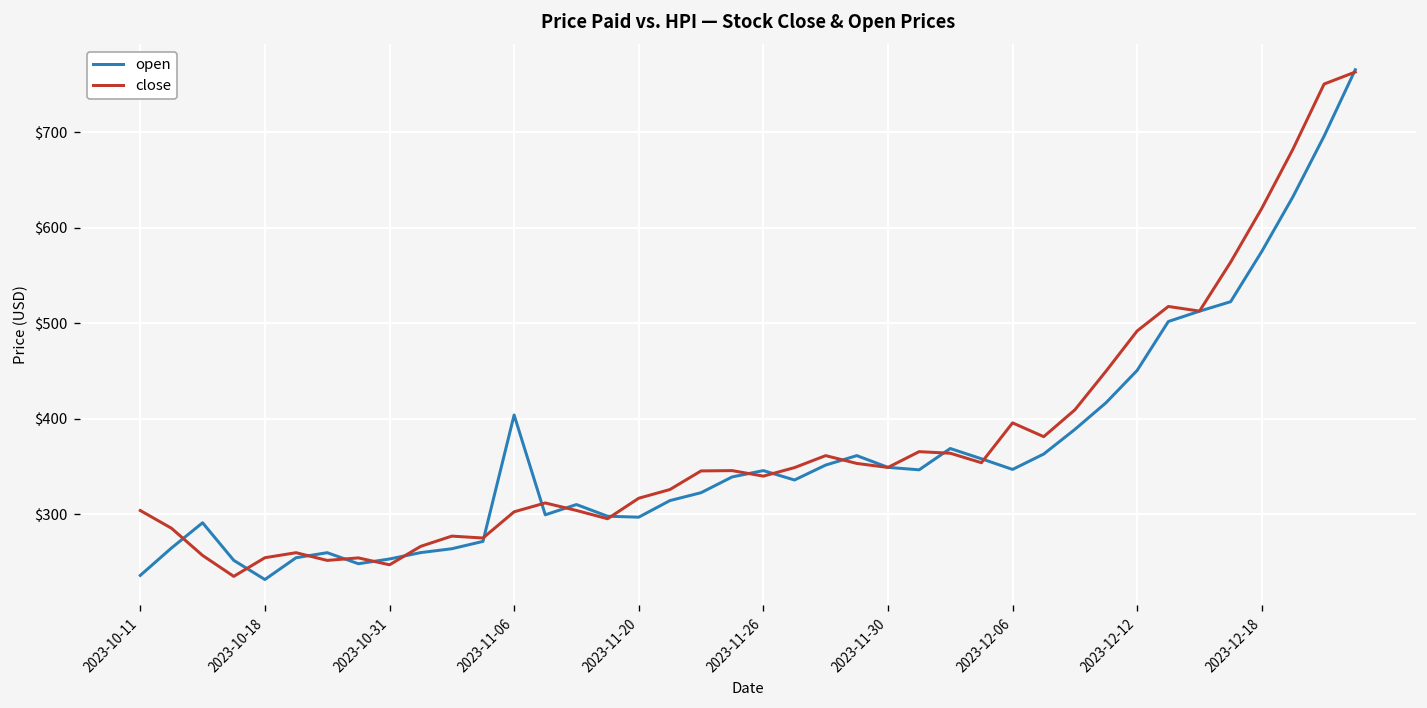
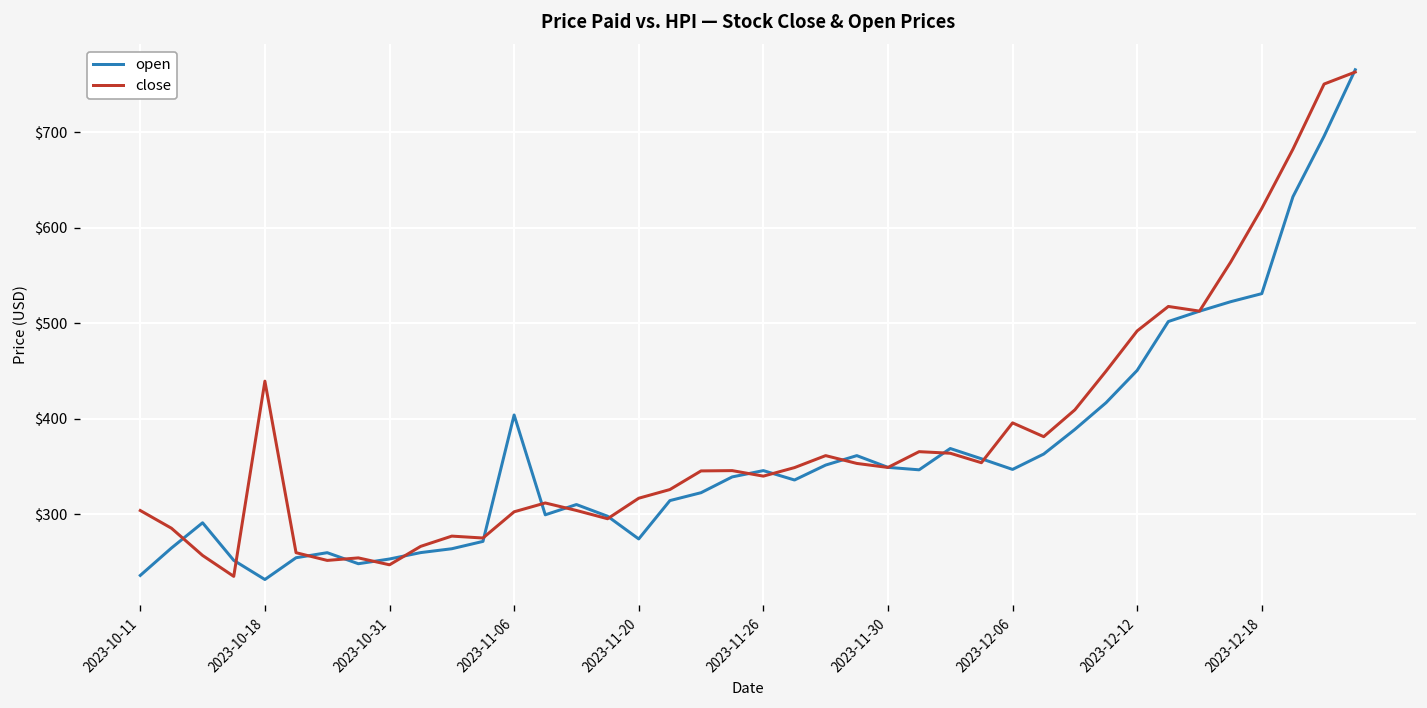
close, 2023-10-18: $250 -> $440
open, 2023-11-20: $300 -> $270
open, 2023-12-18: $570 -> $530
